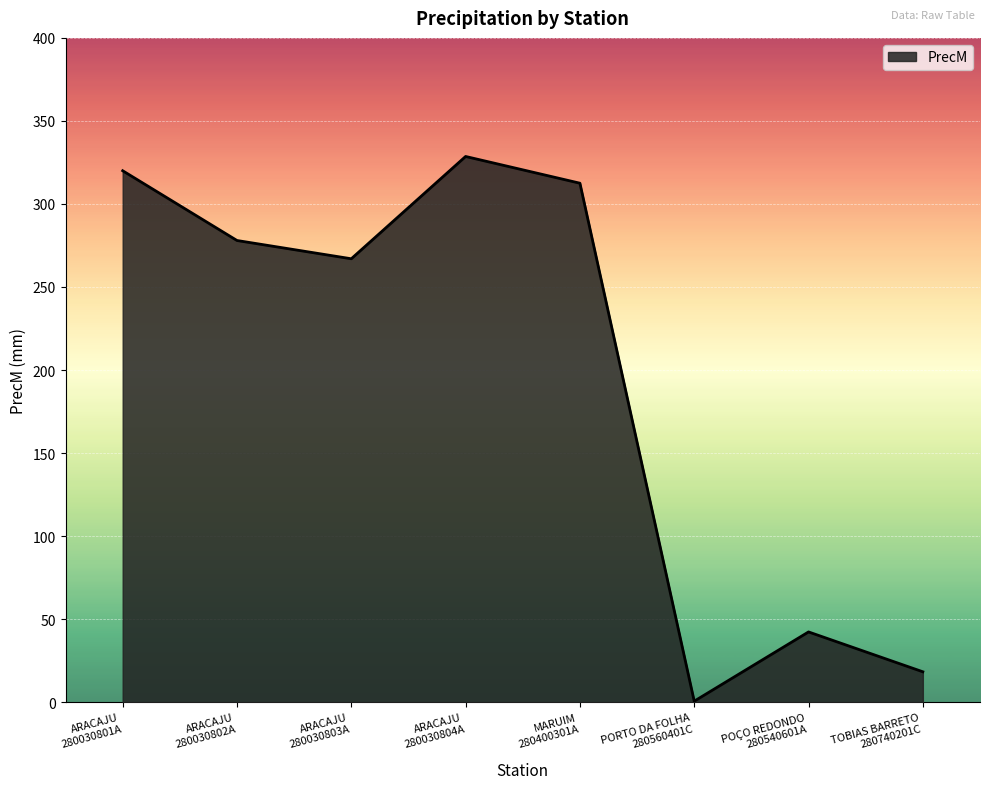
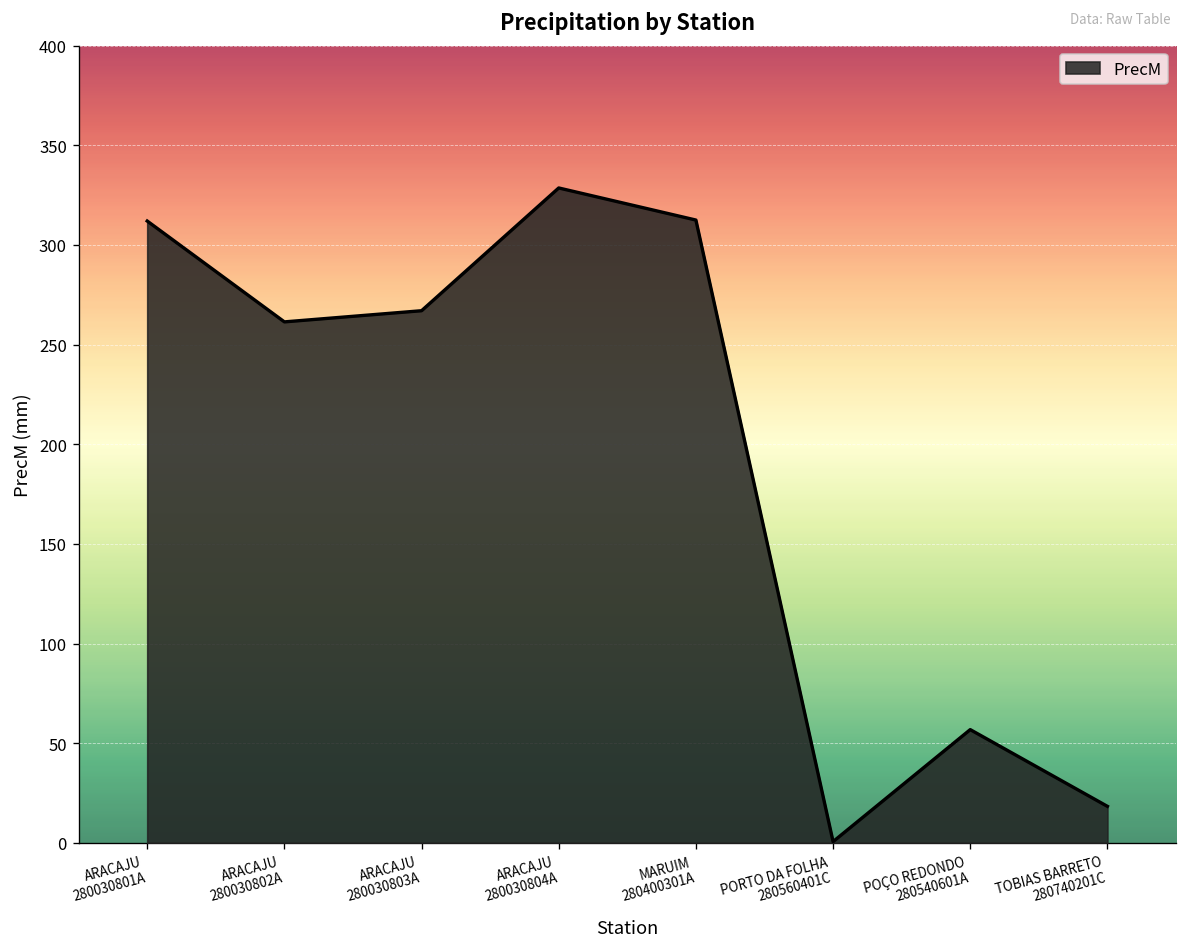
ARACAJU 280030801A: 320 -> 312
ARACAJU 280030802A: 278 -> 261
POÇO REDONDO 280540601A: 42 -> 57
